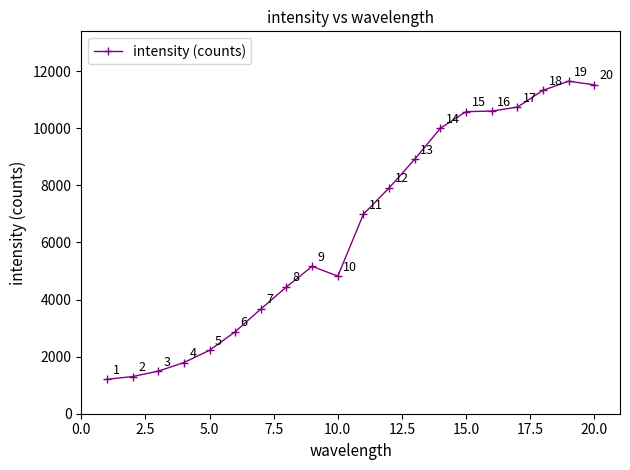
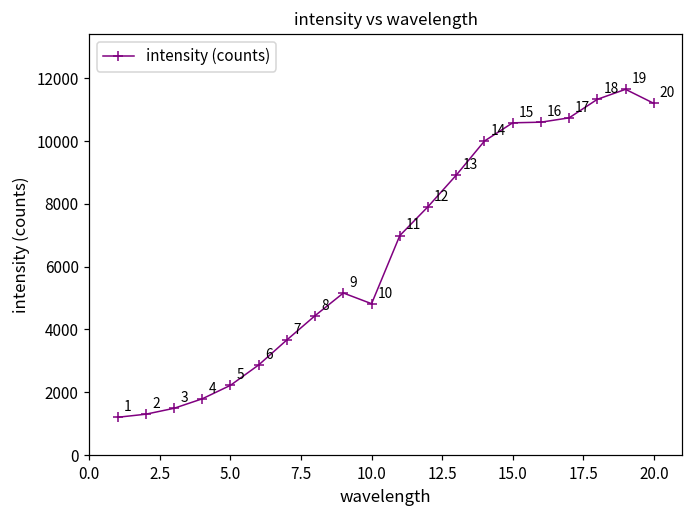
20.0: 11500 -> 11200
